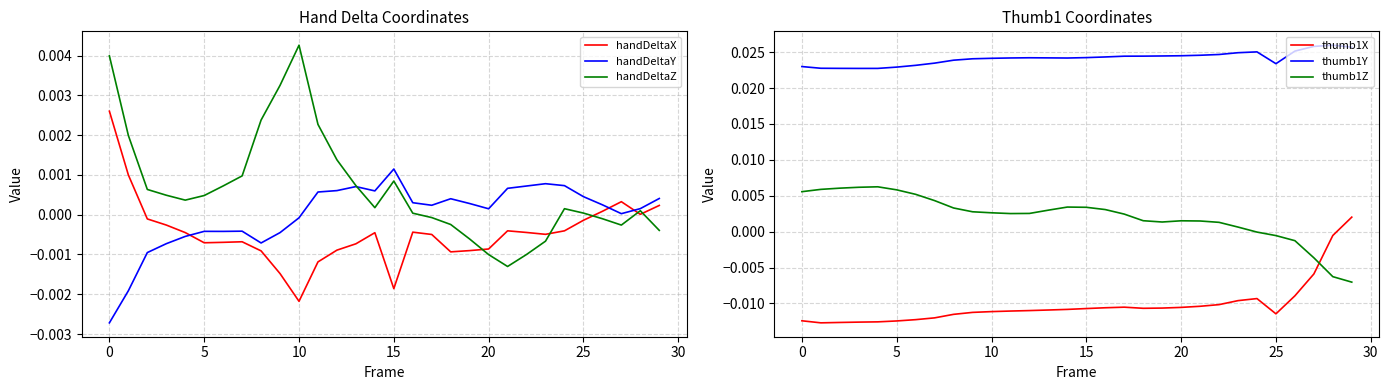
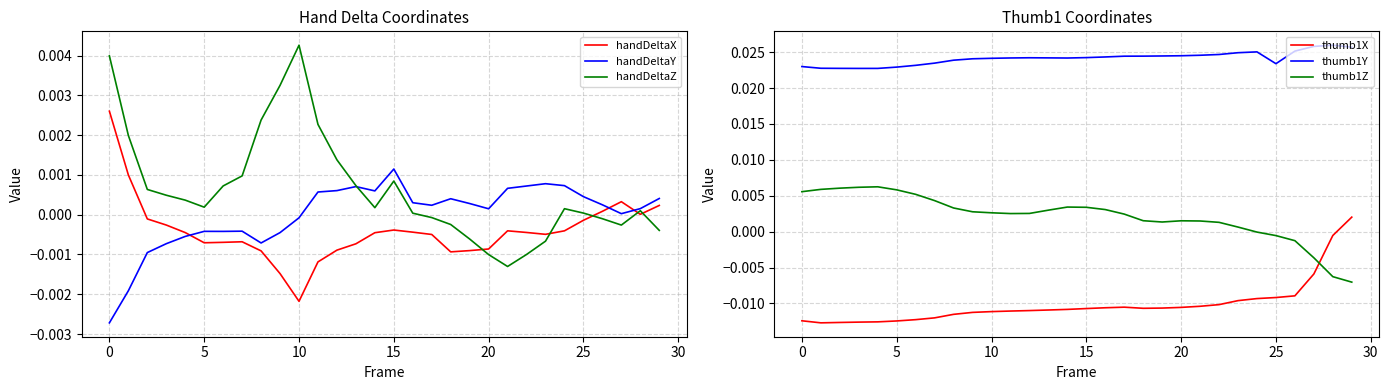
Hand Delta Coordinates, handDeltaZ, 5: 0.0005 -> 0.0002
Hand Delta Coordinates, handDeltaX, 15: -0.0019 -> -0.0004
Thumb1 Coordinates, thumb1X, 25: -0.011 -> -0.009
